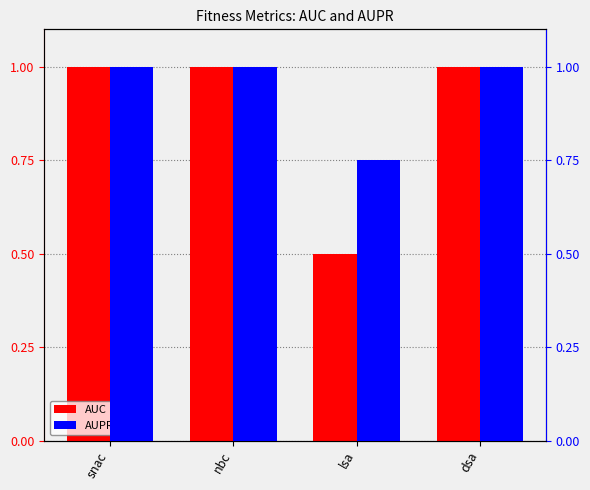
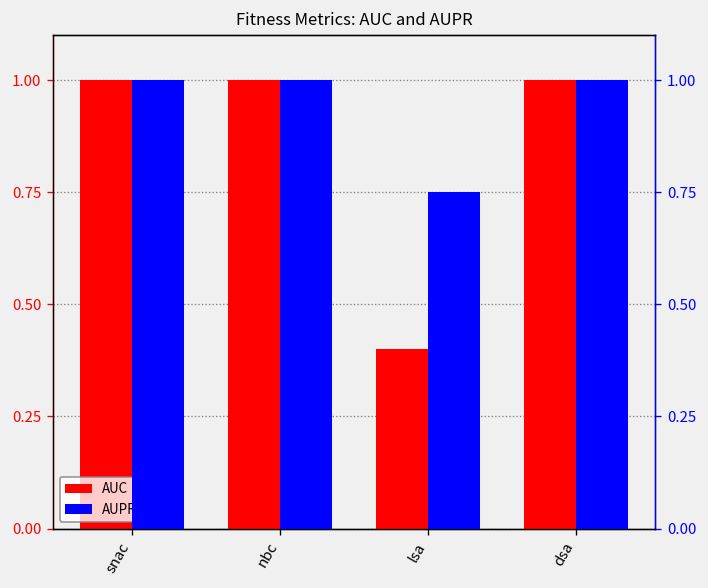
AUC, lsa: 0.5 -> 0.4
